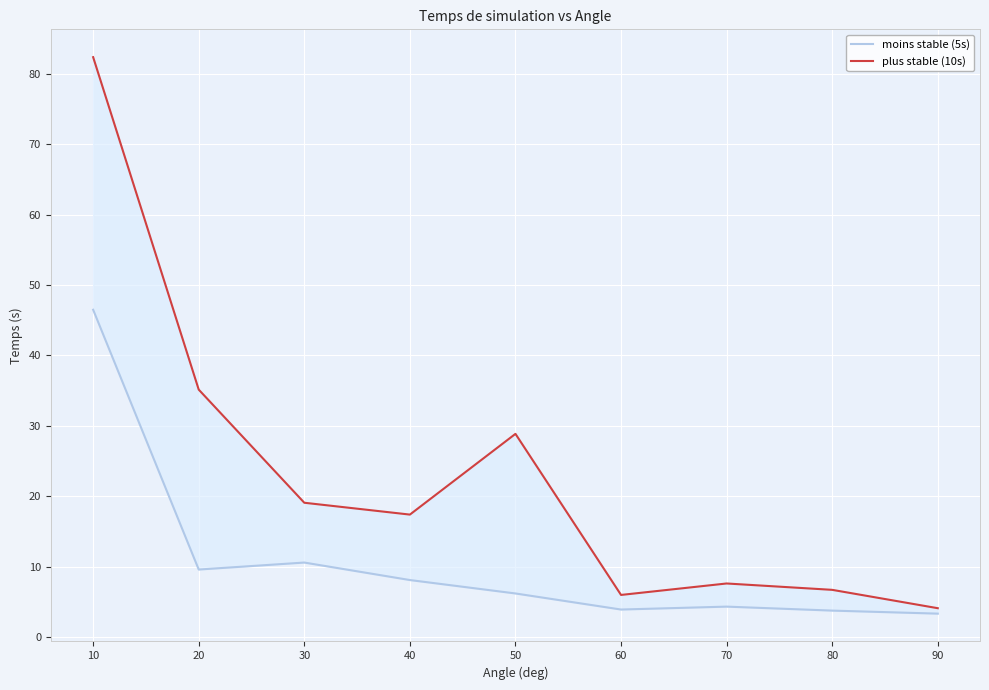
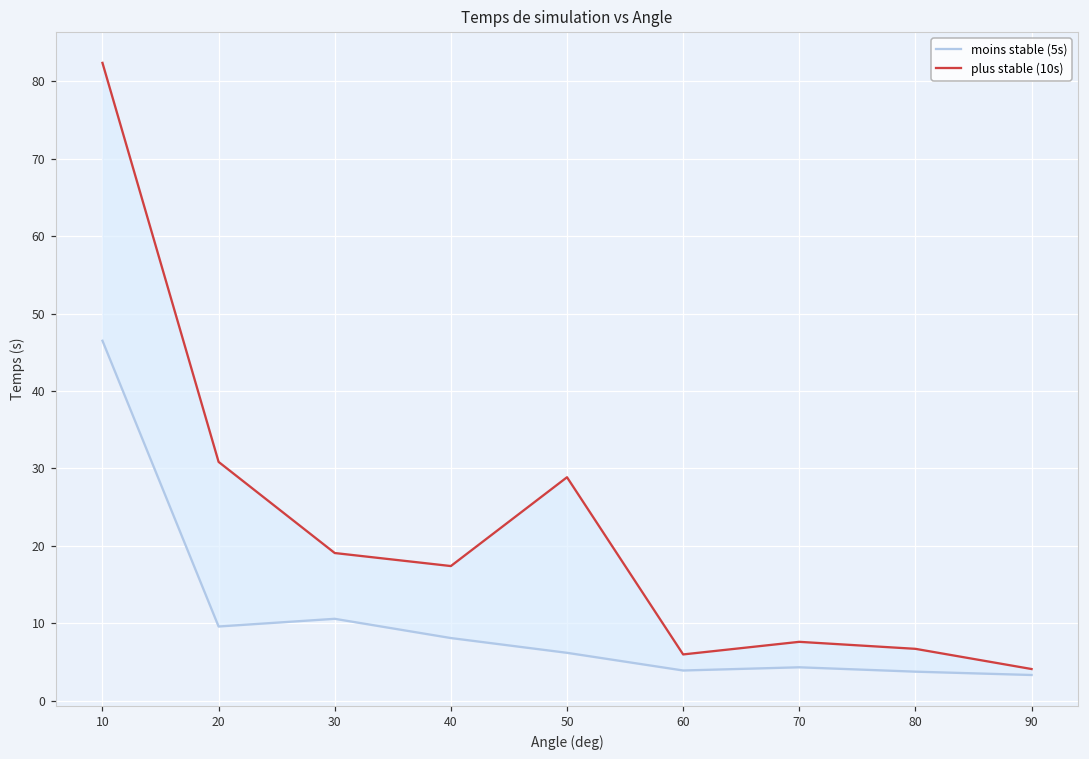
plus stable (10s), 20: 35 -> 31
